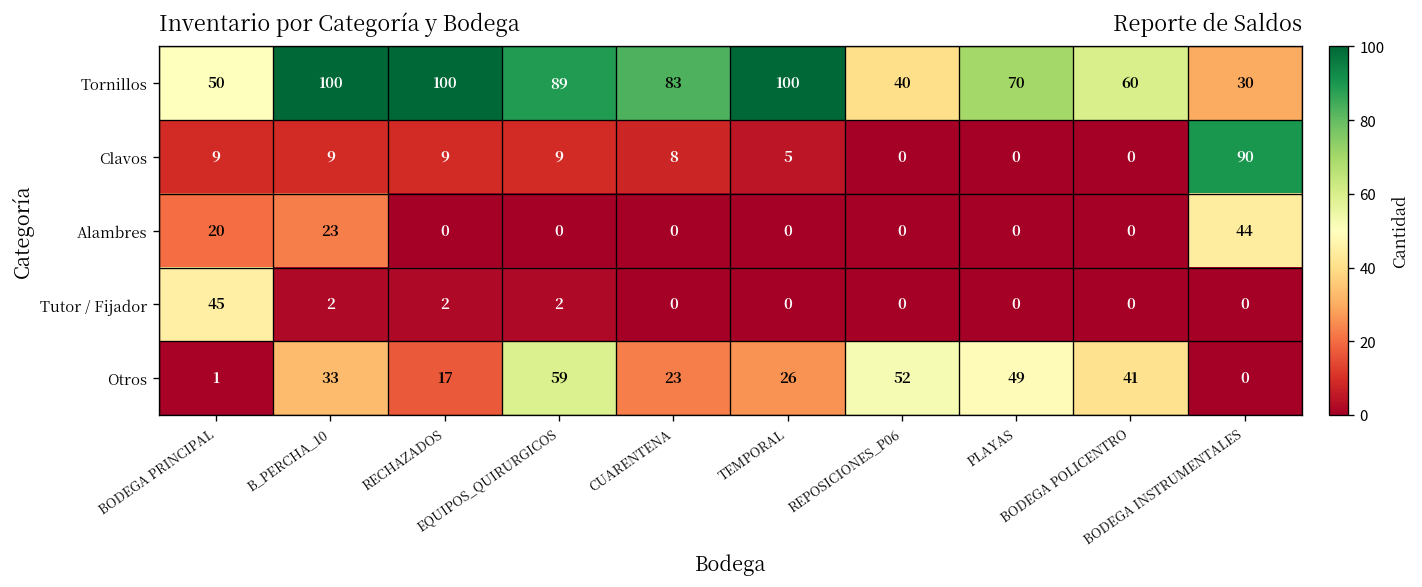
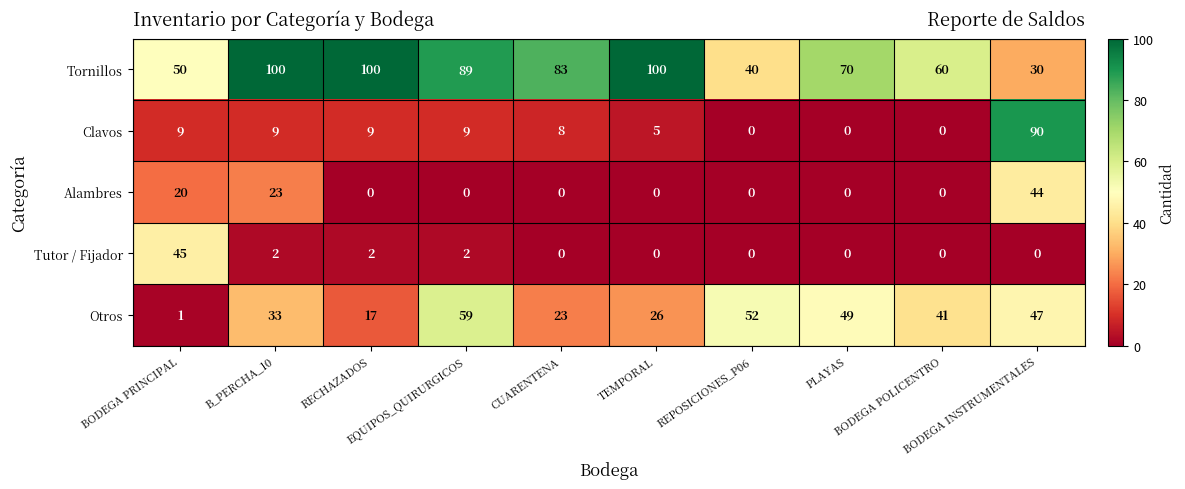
Otros, BODEGA INSTRUMENTALES: 0 -> 47
